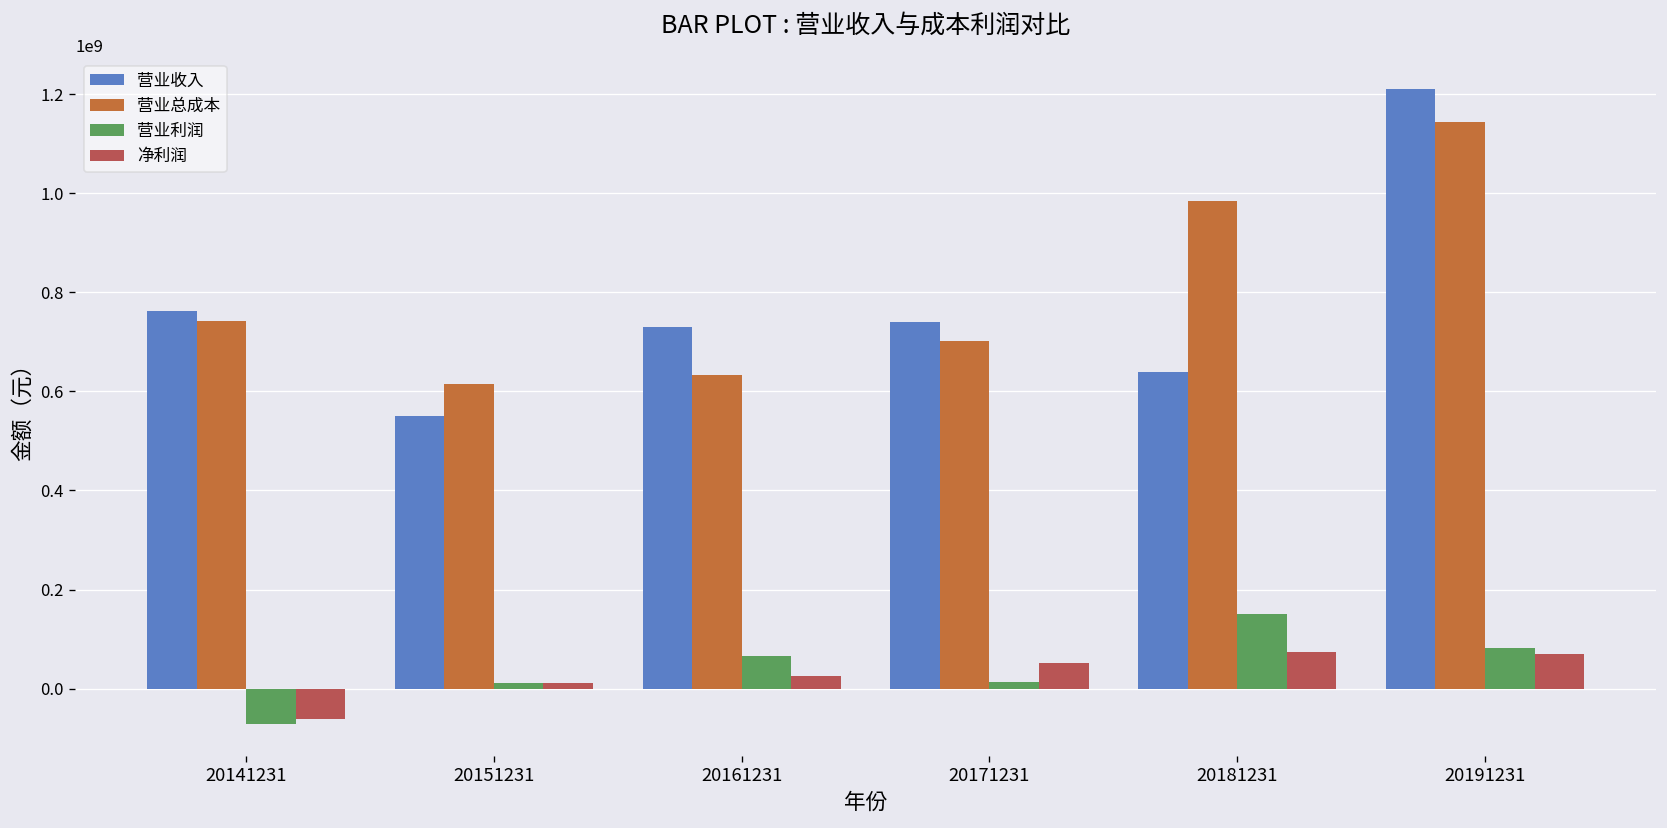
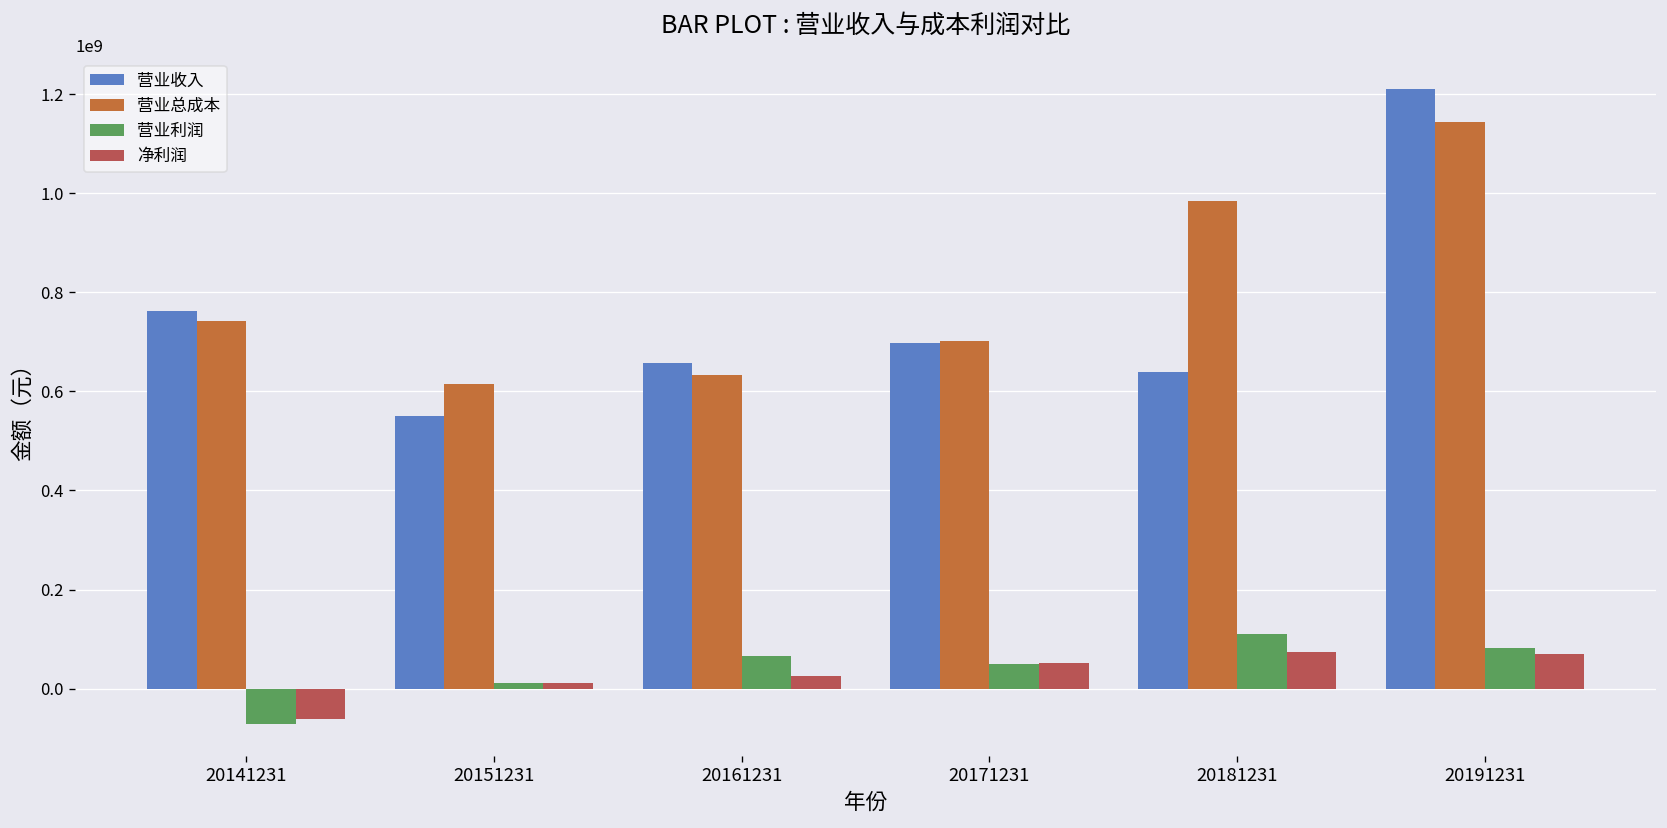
营业收入, 20161231: 730000000 -> 660000000
营业收入, 20171231: 740000000 -> 700000000
营业利润, 20171231: 10000000 -> 50000000
营业利润, 20181231: 150000000 -> 110000000
